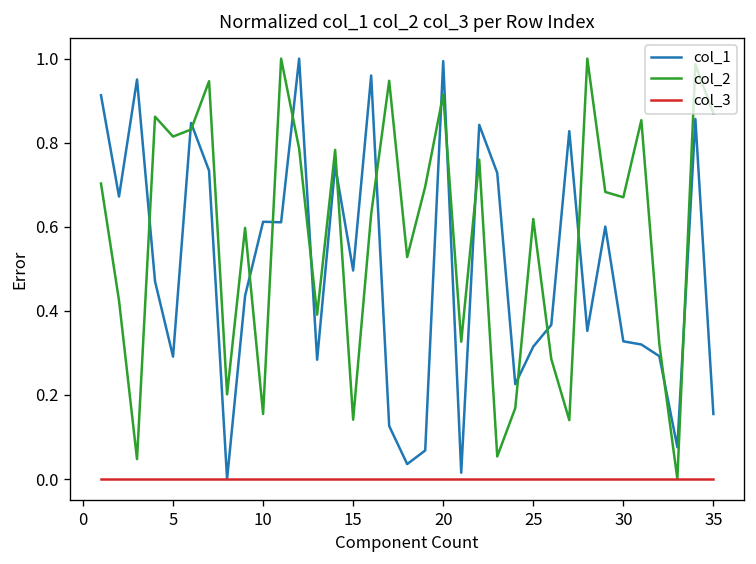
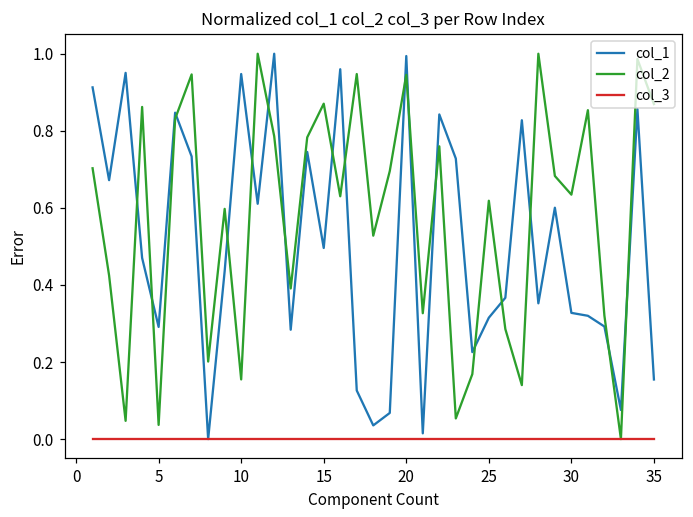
col_2, 5: 0.81 -> 0.04
col_1, 10: 0.61 -> 0.95
col_2, 15: 0.14 -> 0.87
col_2, 20: 0.91 -> 0.95
col_2, 30: 0.67 -> 0.63
